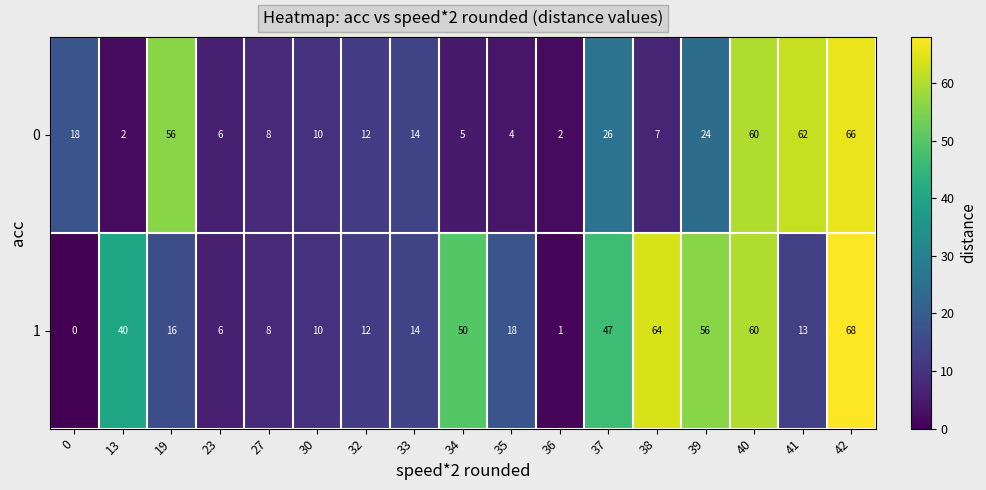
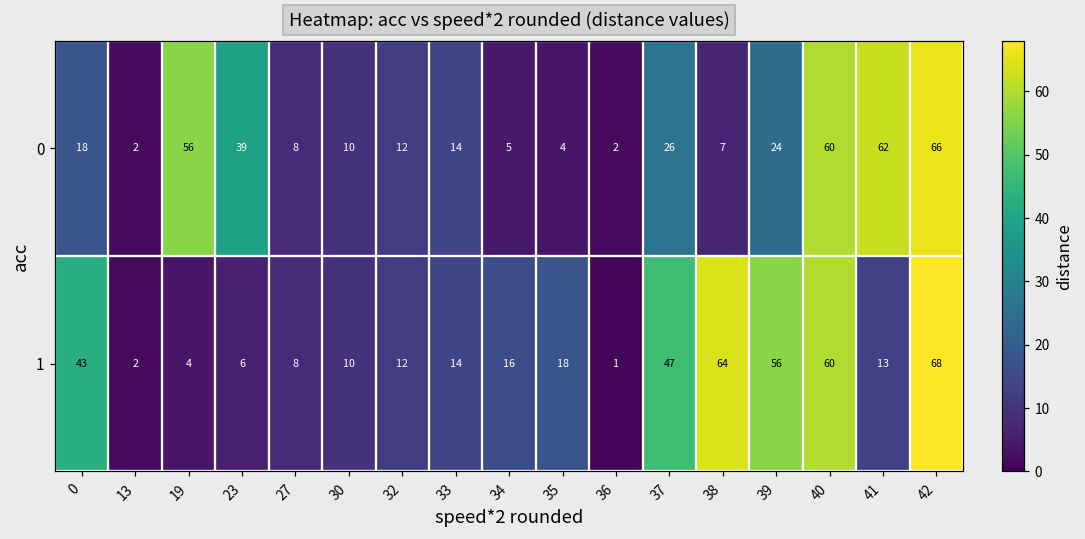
0, 23: 6 -> 39
1, 0: 0 -> 43
1, 13: 40 -> 2
1, 19: 16 -> 4
1, 34: 50 -> 16
